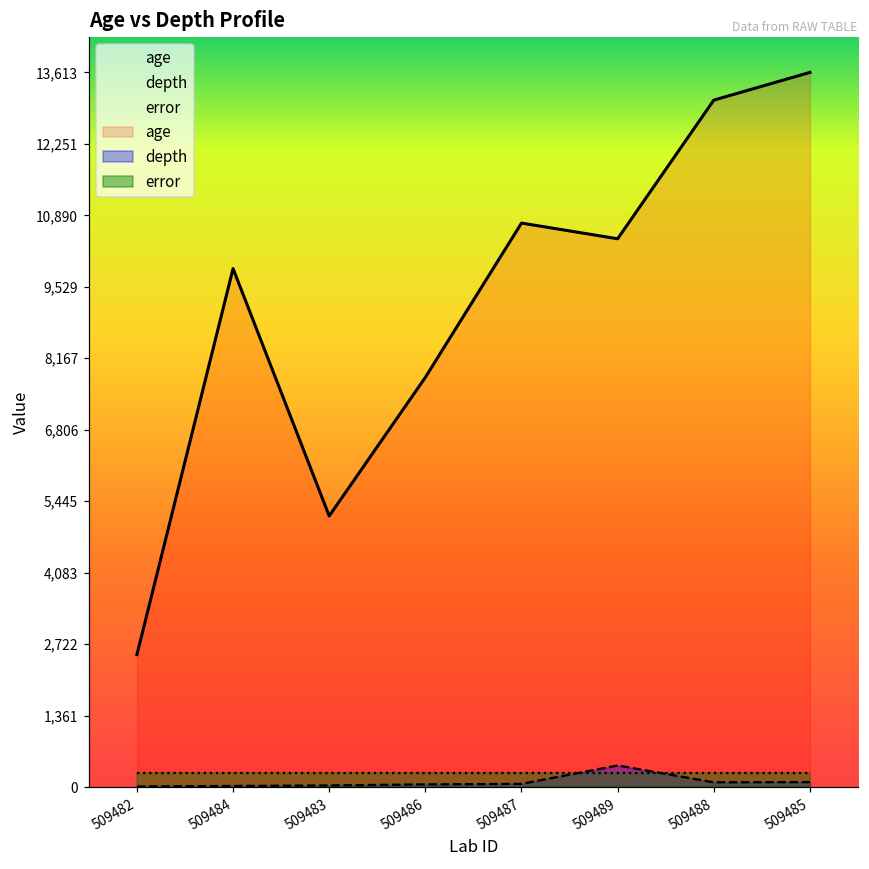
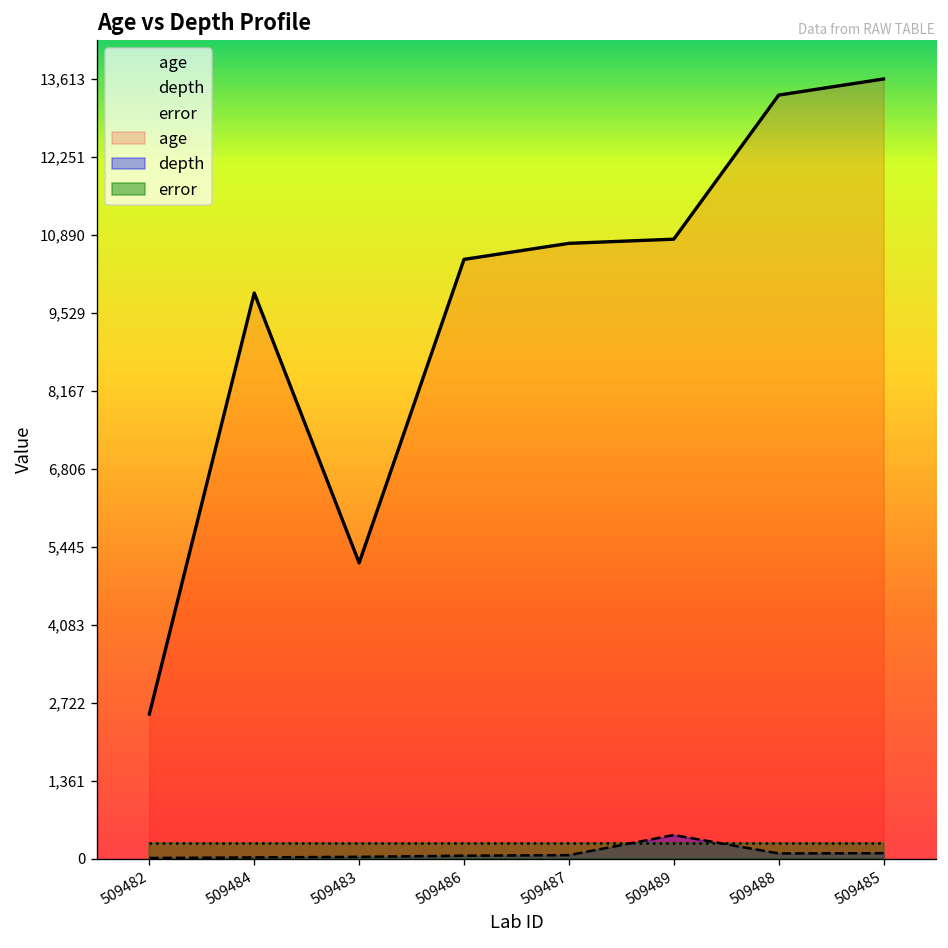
age, 509486: 7,800 -> 10,500
age, 509489: 10,400 -> 10,800
age, 509488: 13,100 -> 13,300
